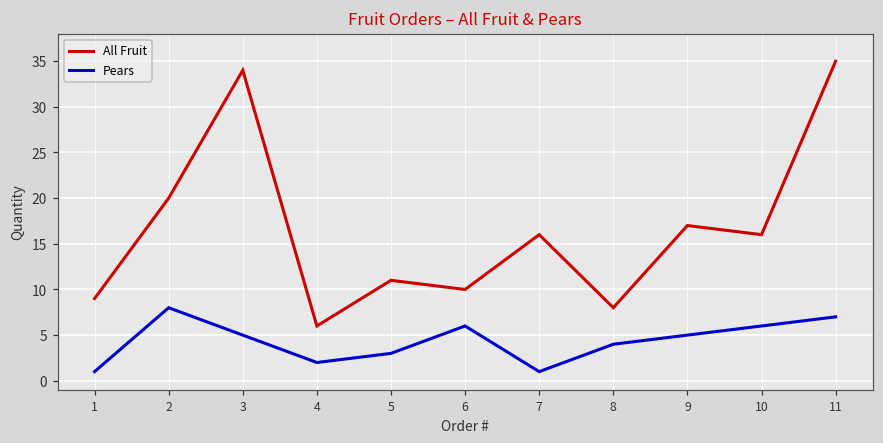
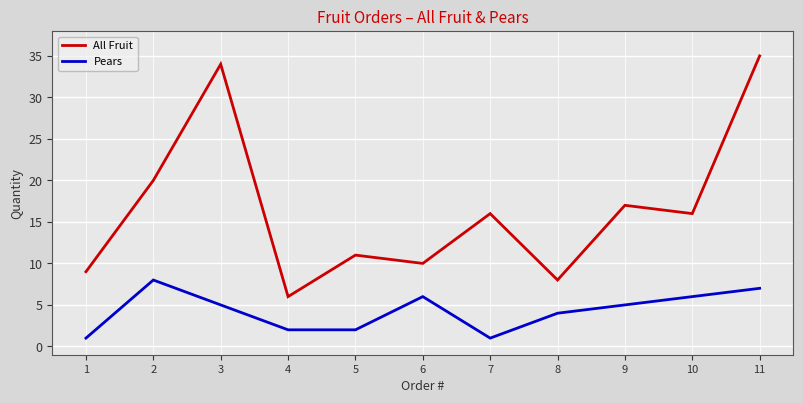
Pears, 5: 3 -> 2
